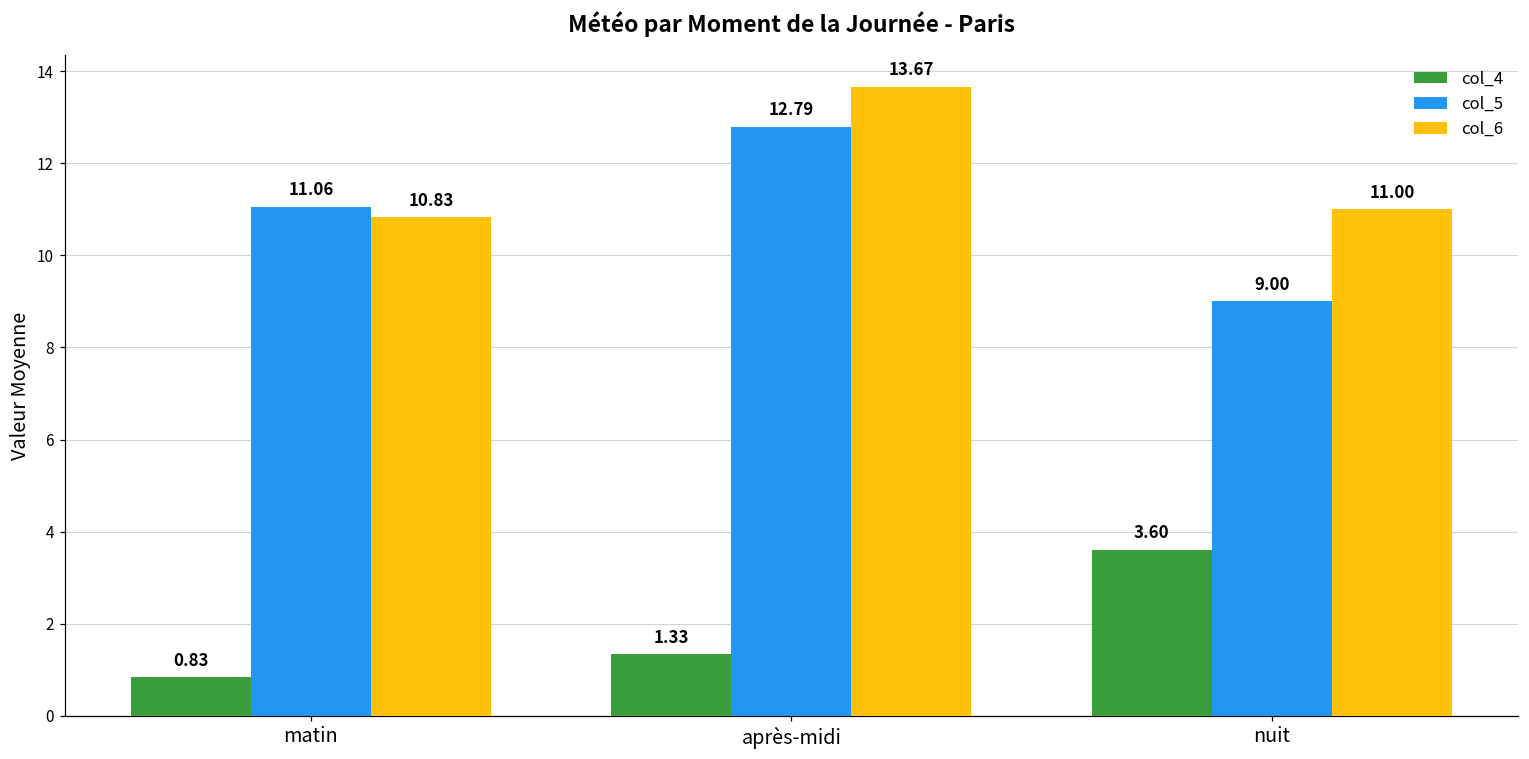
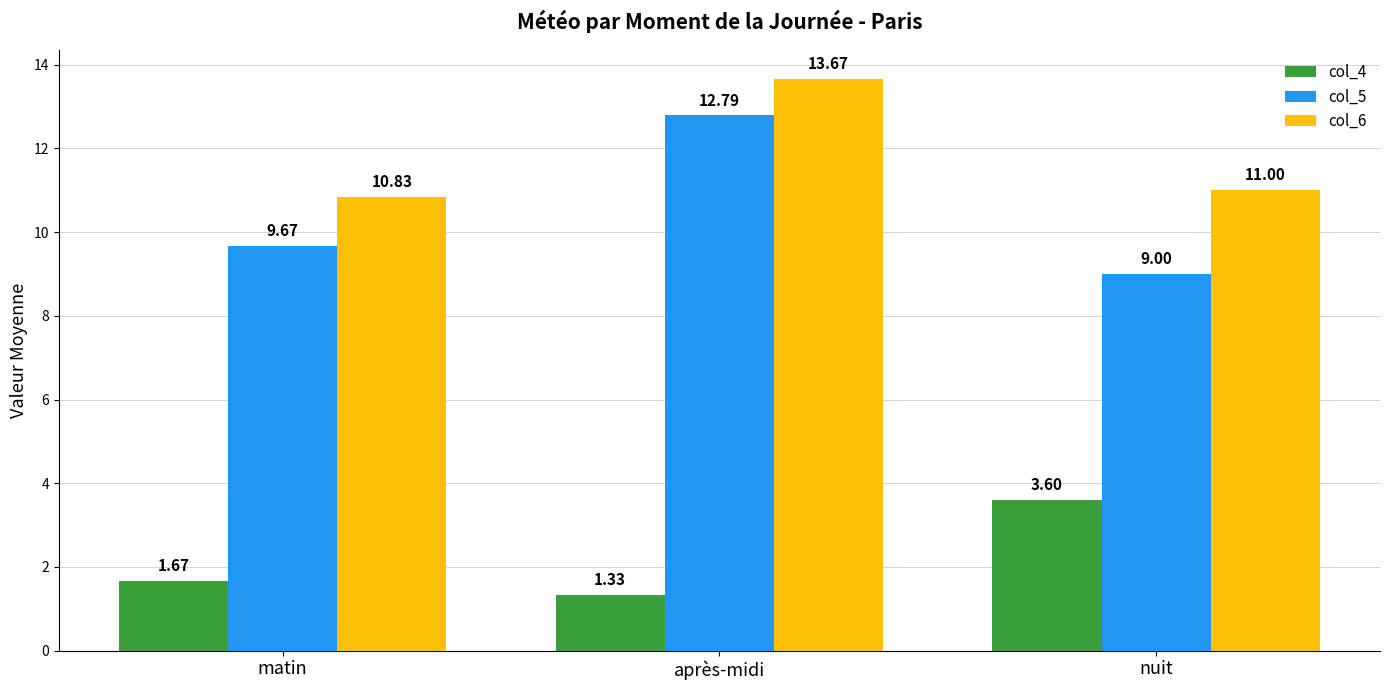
col_4, matin: 0.83 -> 1.67
col_5, matin: 11.06 -> 9.67
